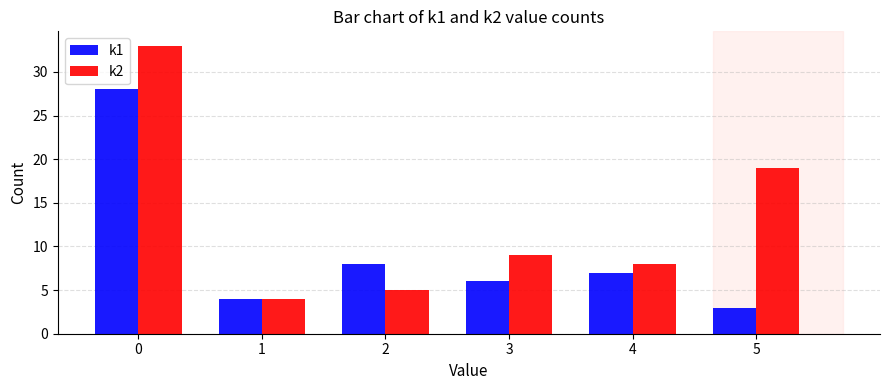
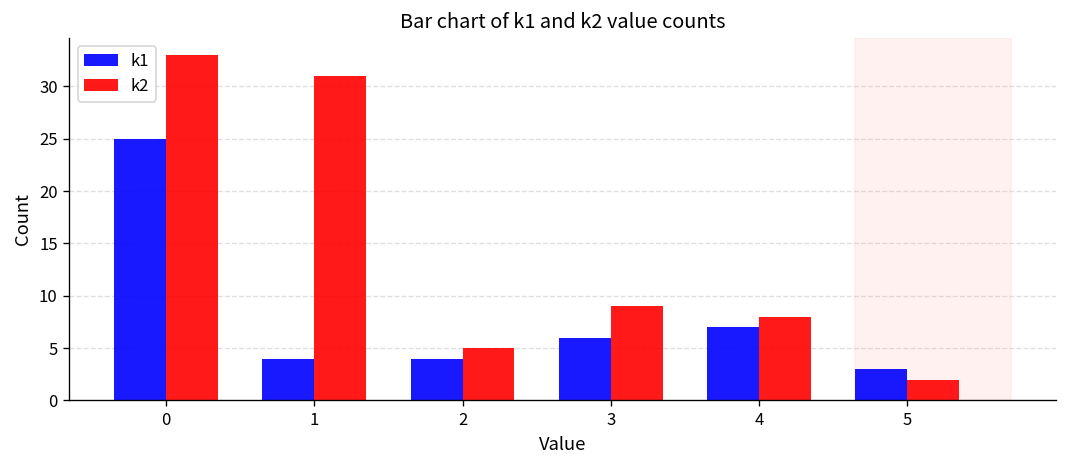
k1, 0: 28 -> 25
k2, 1: 4 -> 31
k1, 2: 8 -> 4
k2, 5: 19 -> 2
